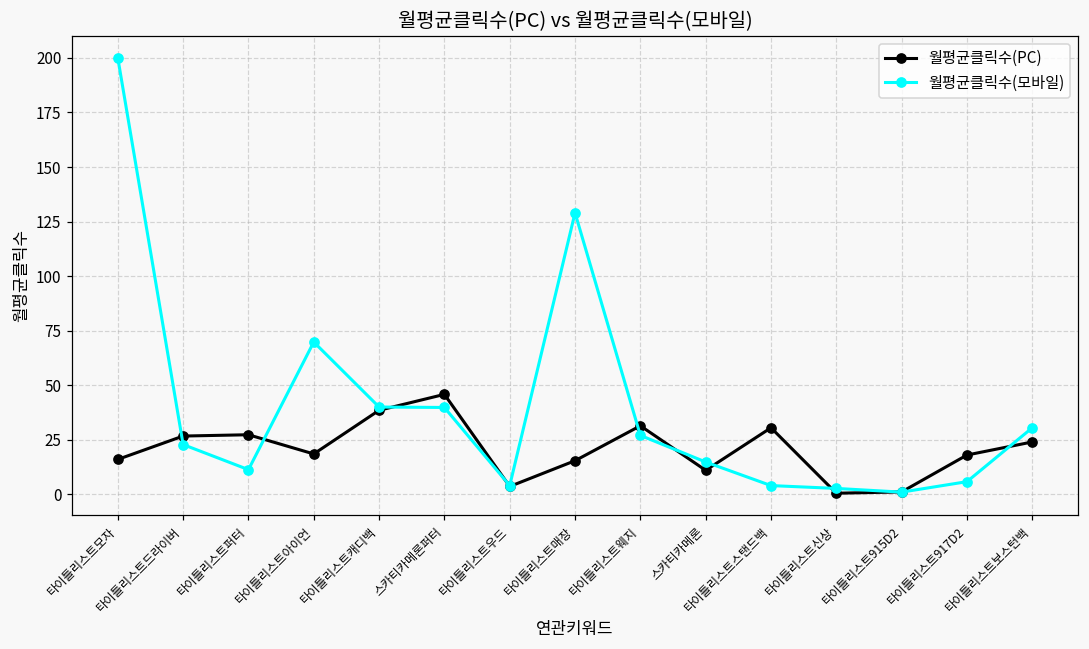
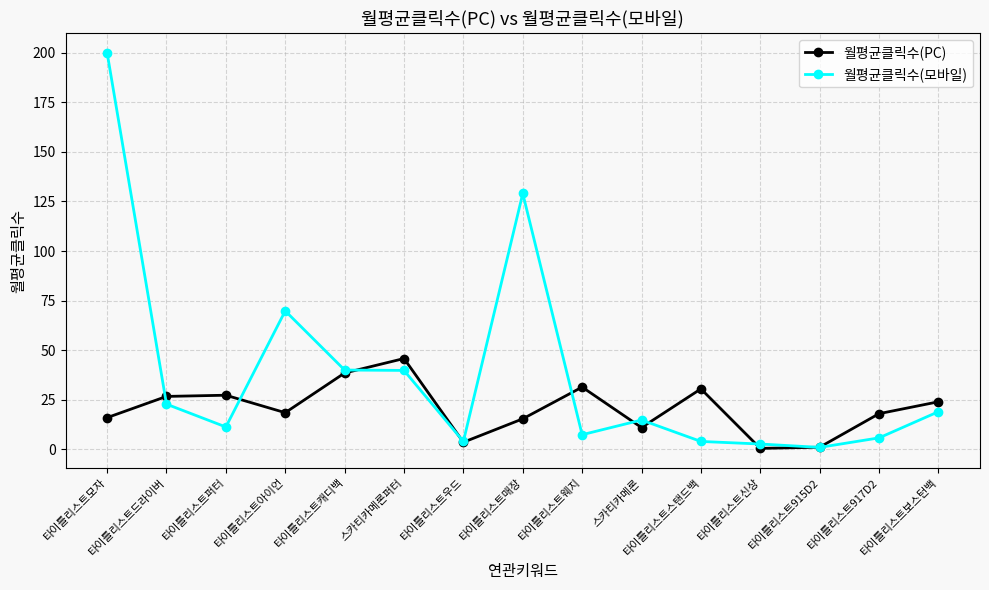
월평균클릭수(모바일), 타이틀리스트웨지: 27 -> 7
월평균클릭수(모바일), 타이틀리스트보스턴백: 31 -> 19
